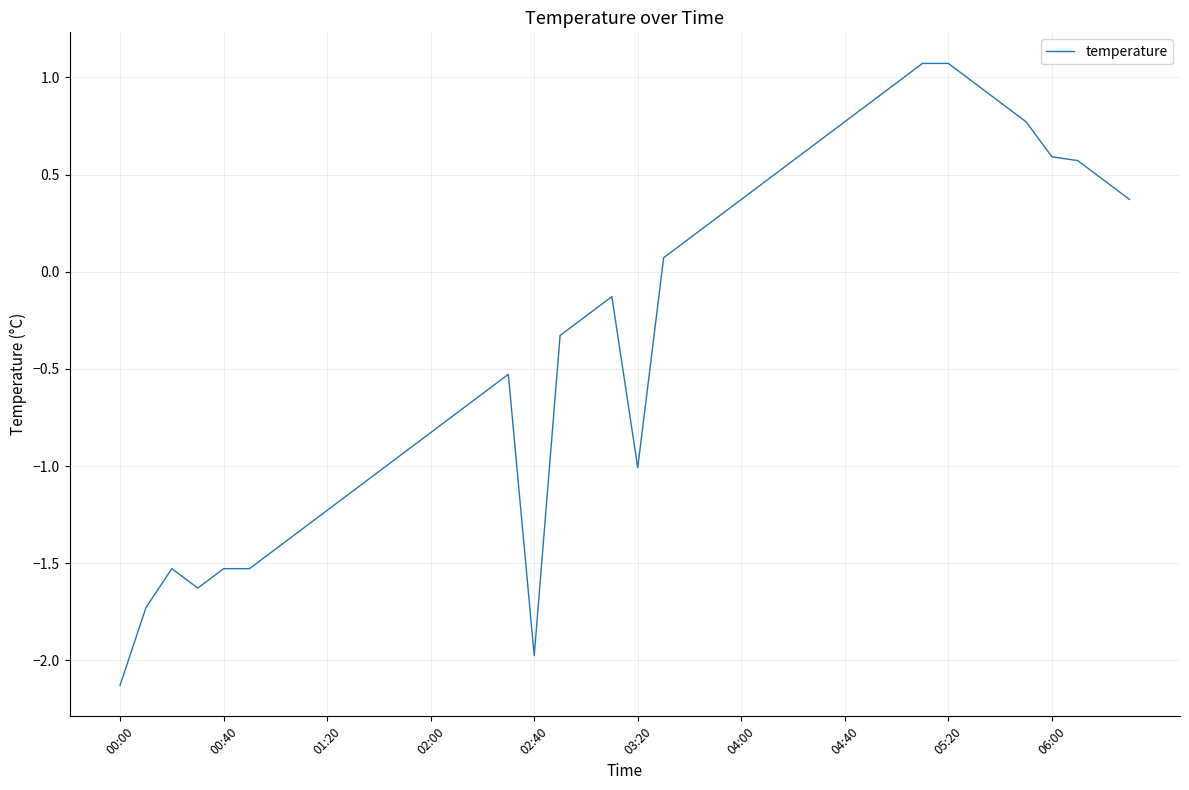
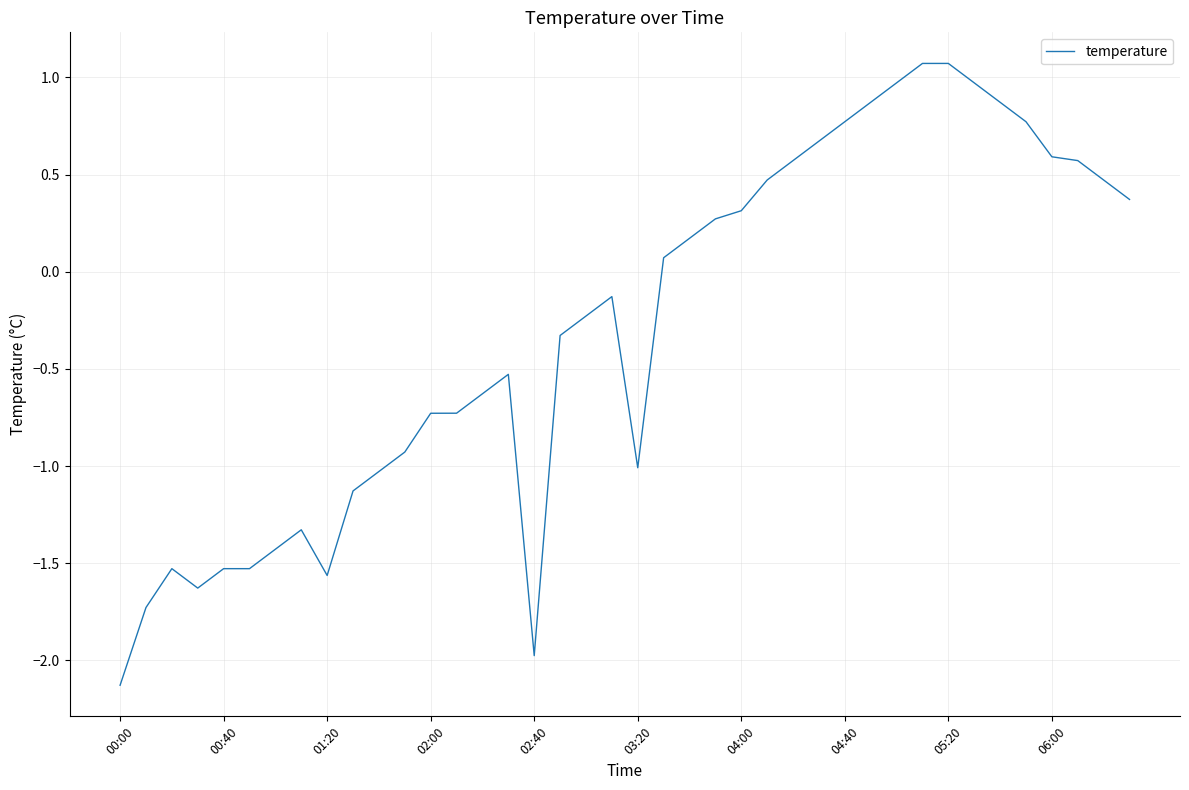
01:20: -1.23 -> -1.56
02:00: -0.83 -> -0.73
04:00: 0.37 -> 0.31
